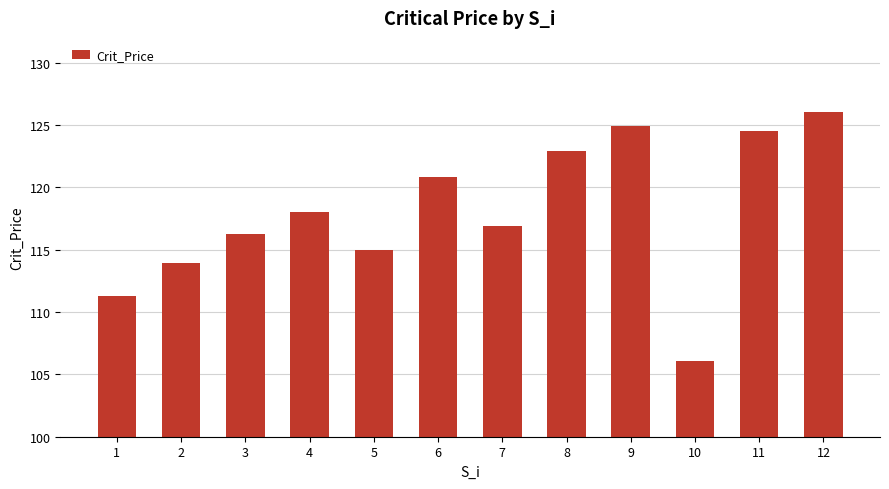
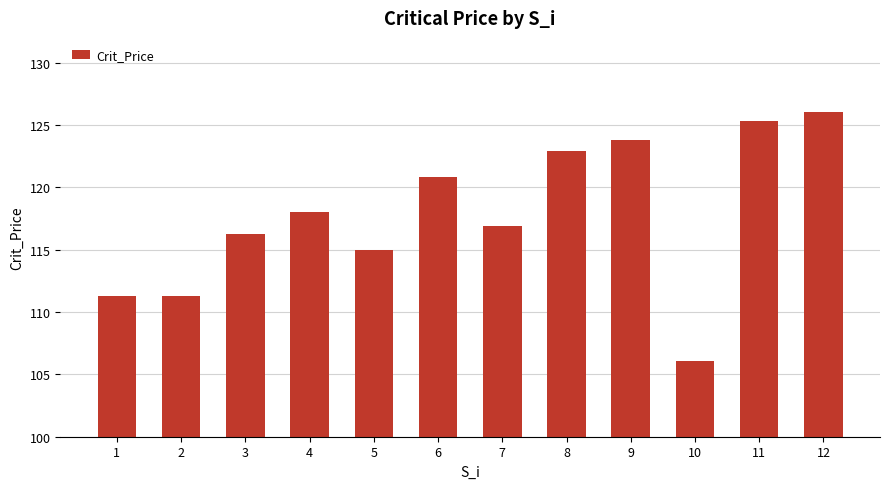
2: 113.9 -> 111.3
9: 125.0 -> 123.8
11: 124.5 -> 125.4
